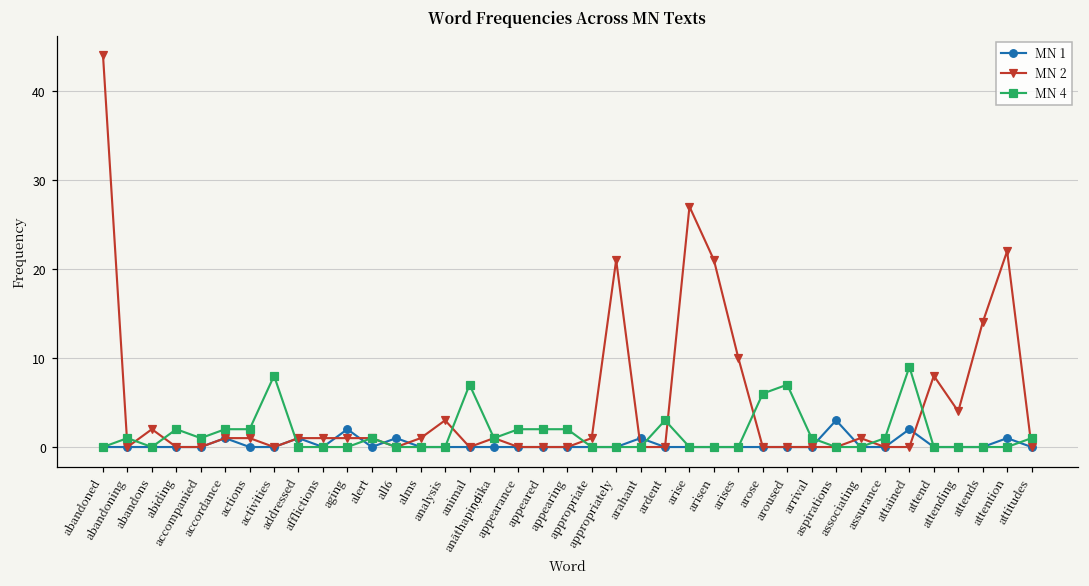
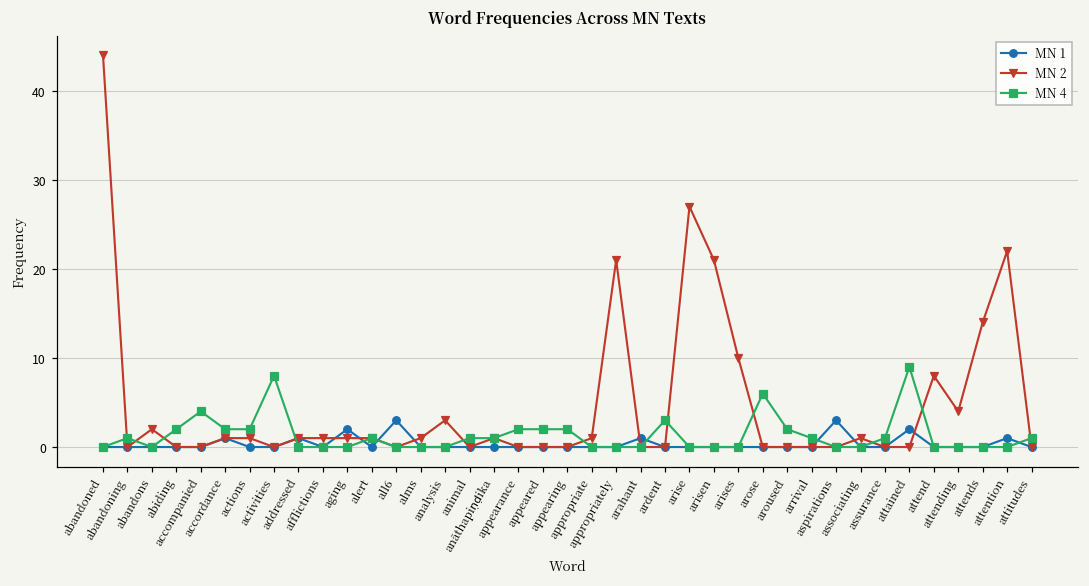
MN 4, accompanied: 1 -> 4
MN 1, all6: 1 -> 3
MN 4, animal: 7 -> 1
MN 4, aroused: 7 -> 2
